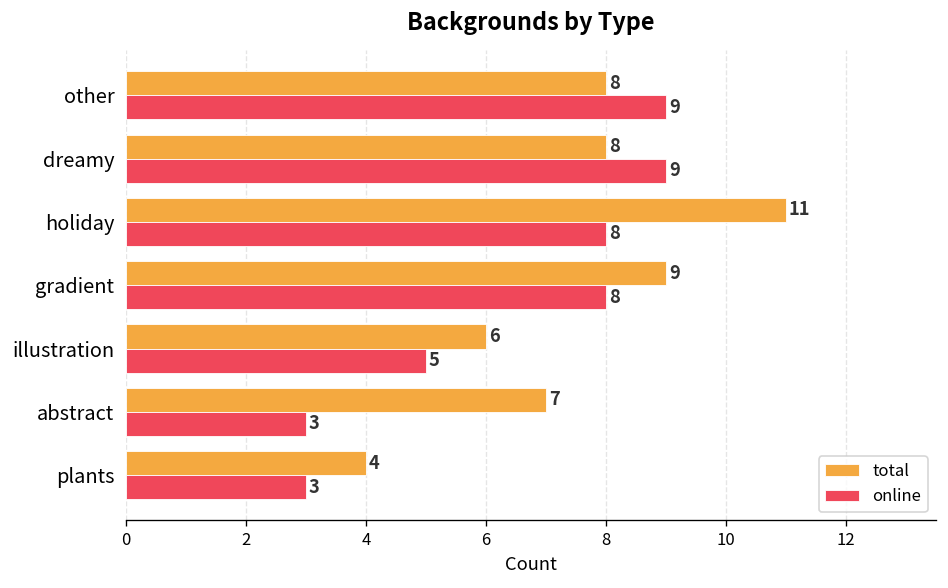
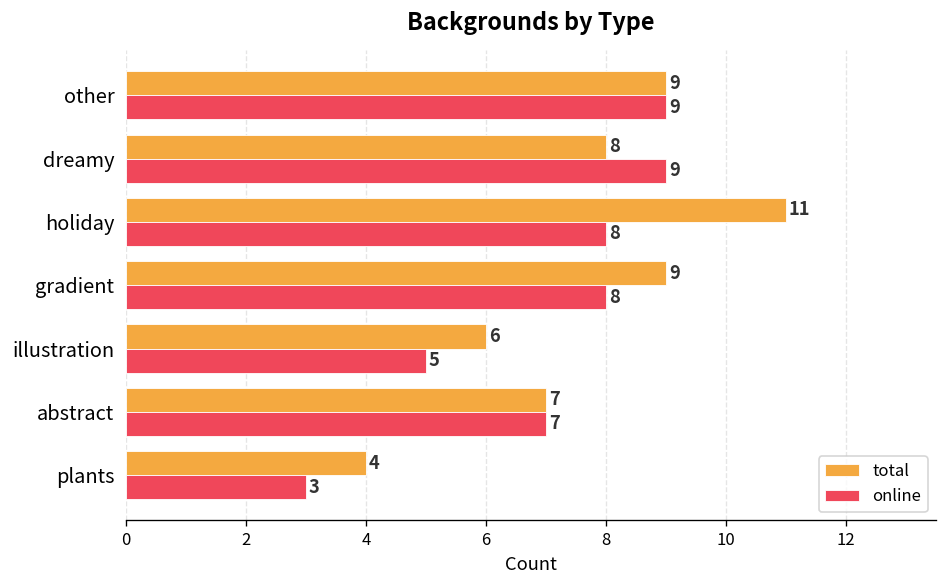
total, other: 8 -> 9
online, abstract: 3 -> 7
